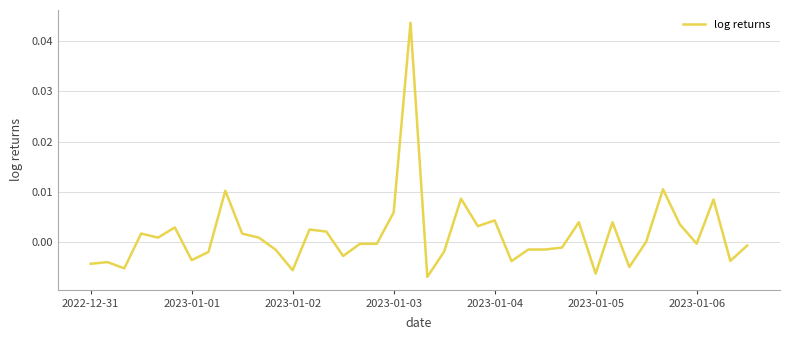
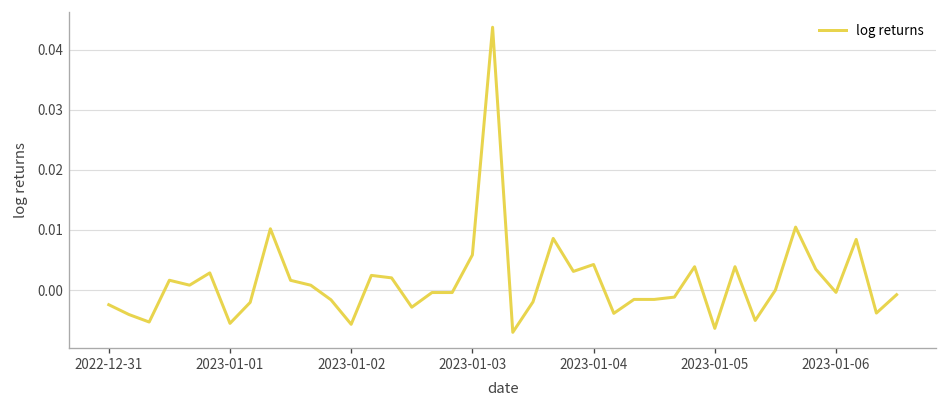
2022-12-31: -0.004 -> -0.002
2023-01-01: -0.004 -> -0.006
